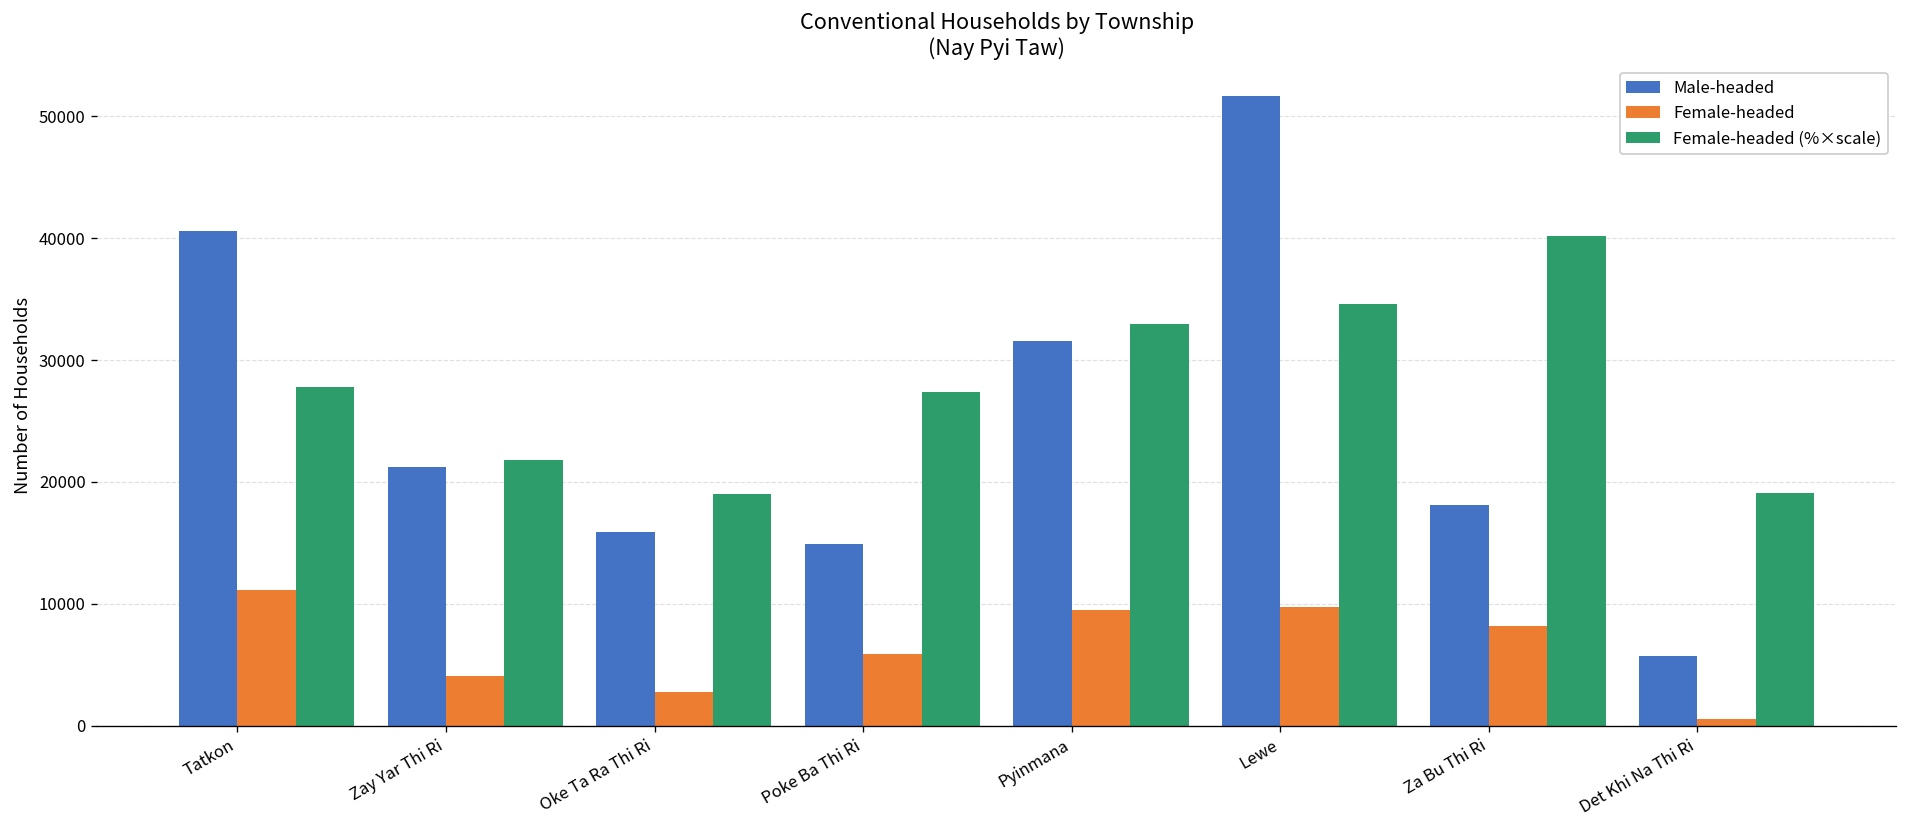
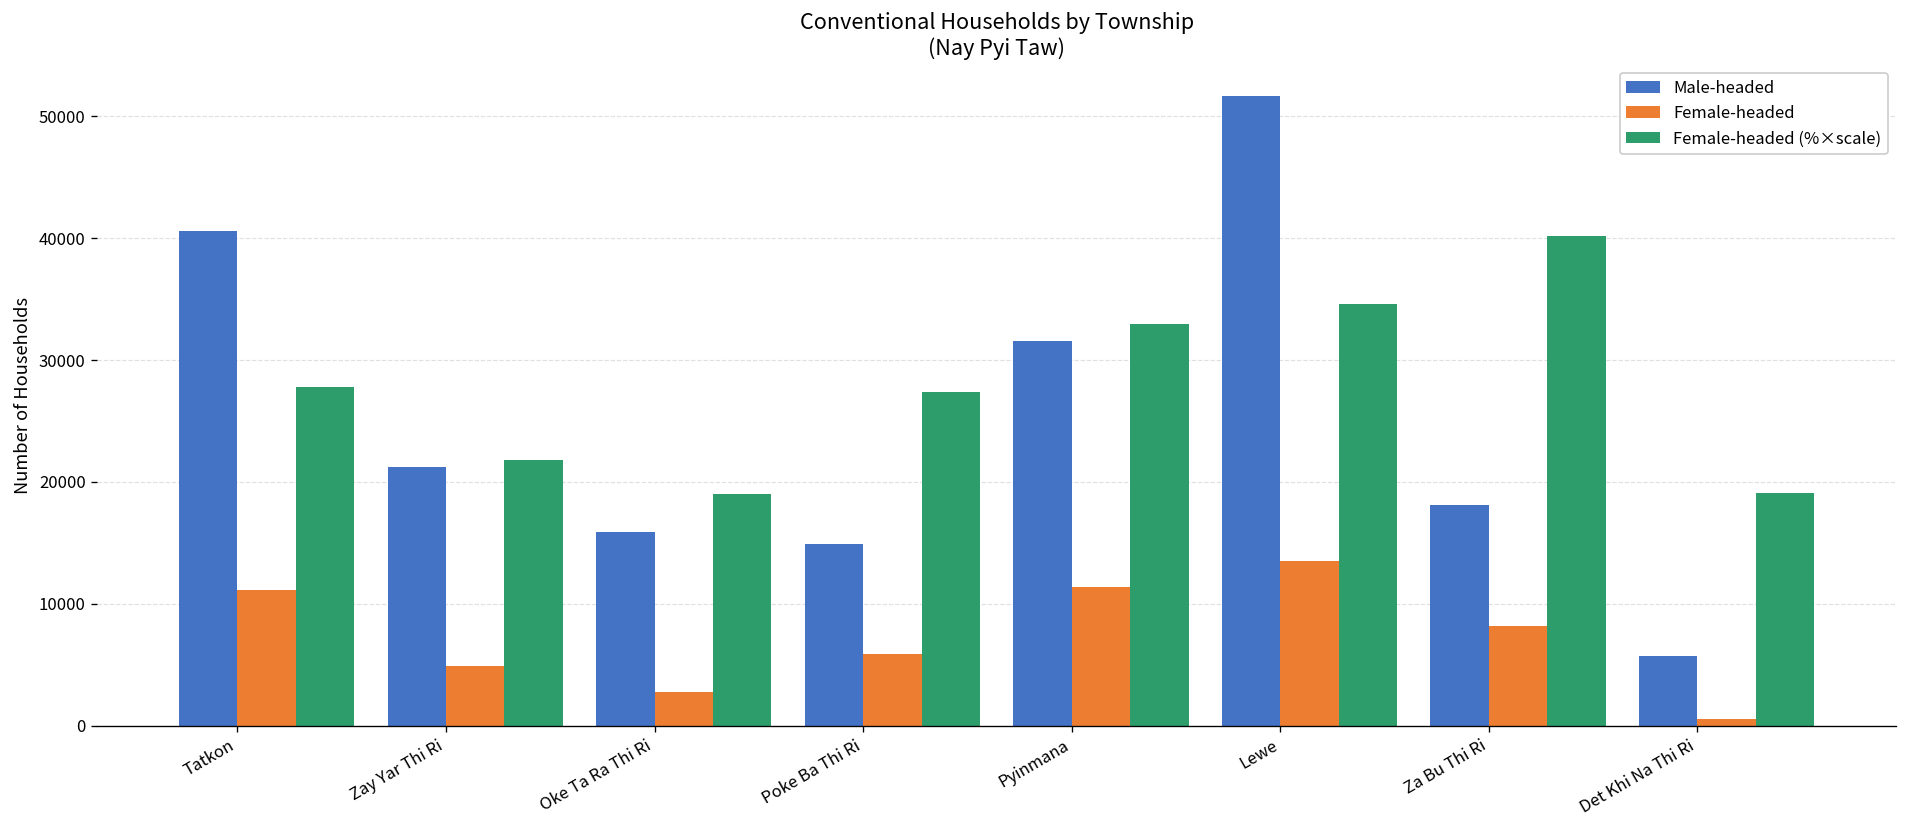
Female-headed, Zay Yar Thi Ri: 4000 -> 4900
Female-headed, Pyinmana: 9500 -> 11400
Female-headed, Lewe: 9700 -> 13500
